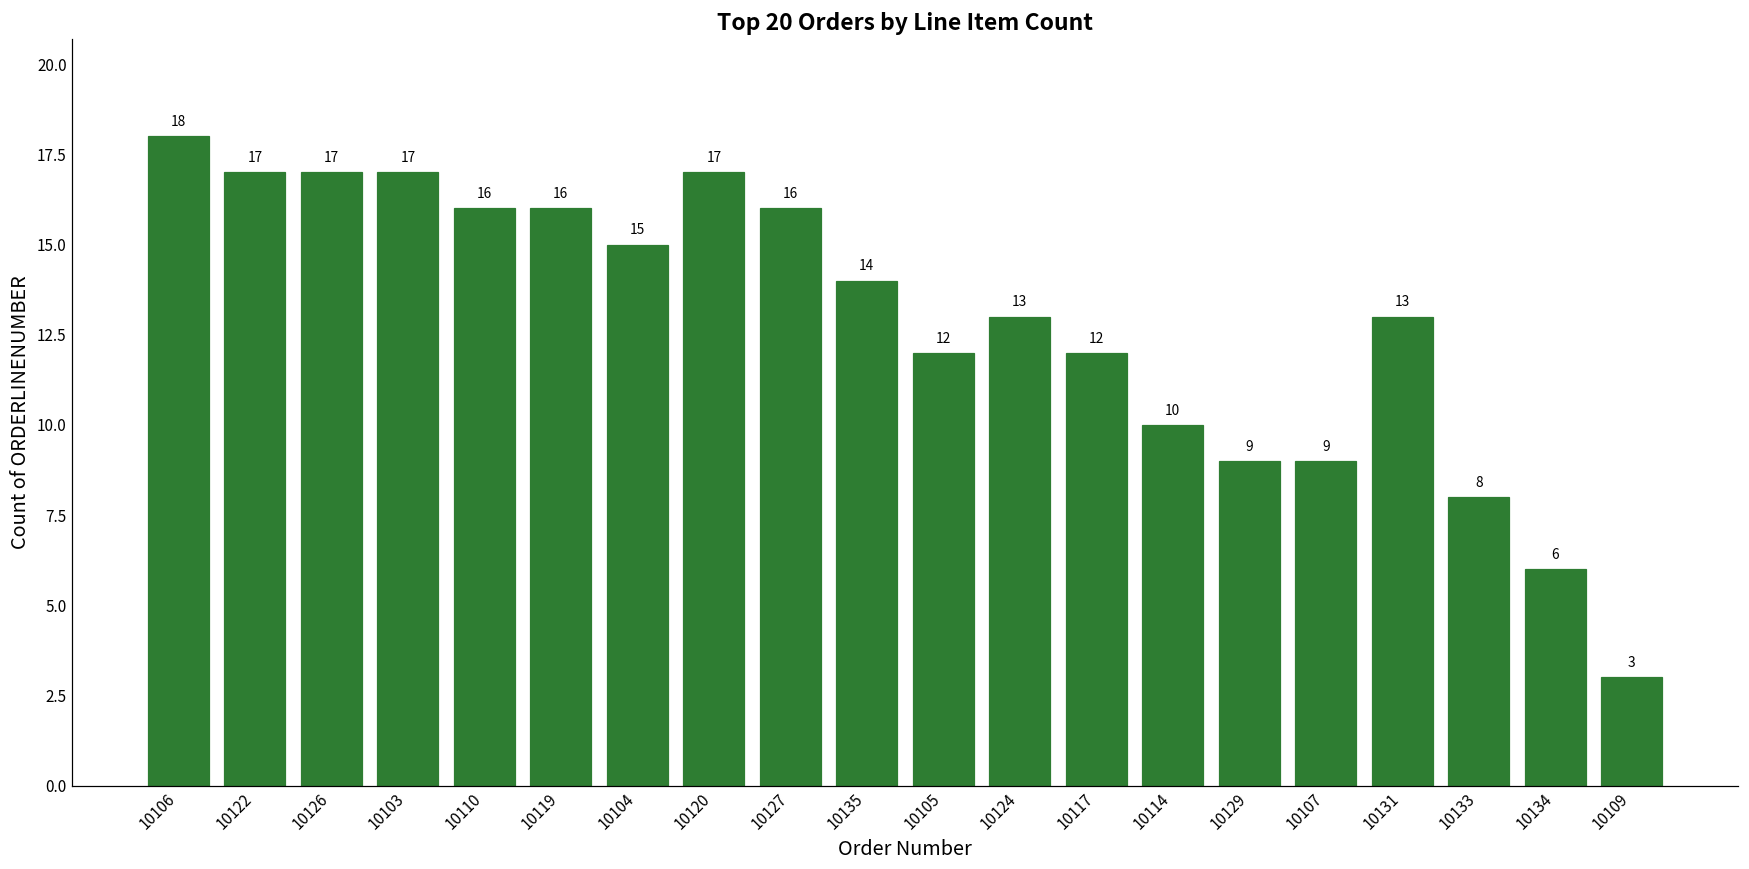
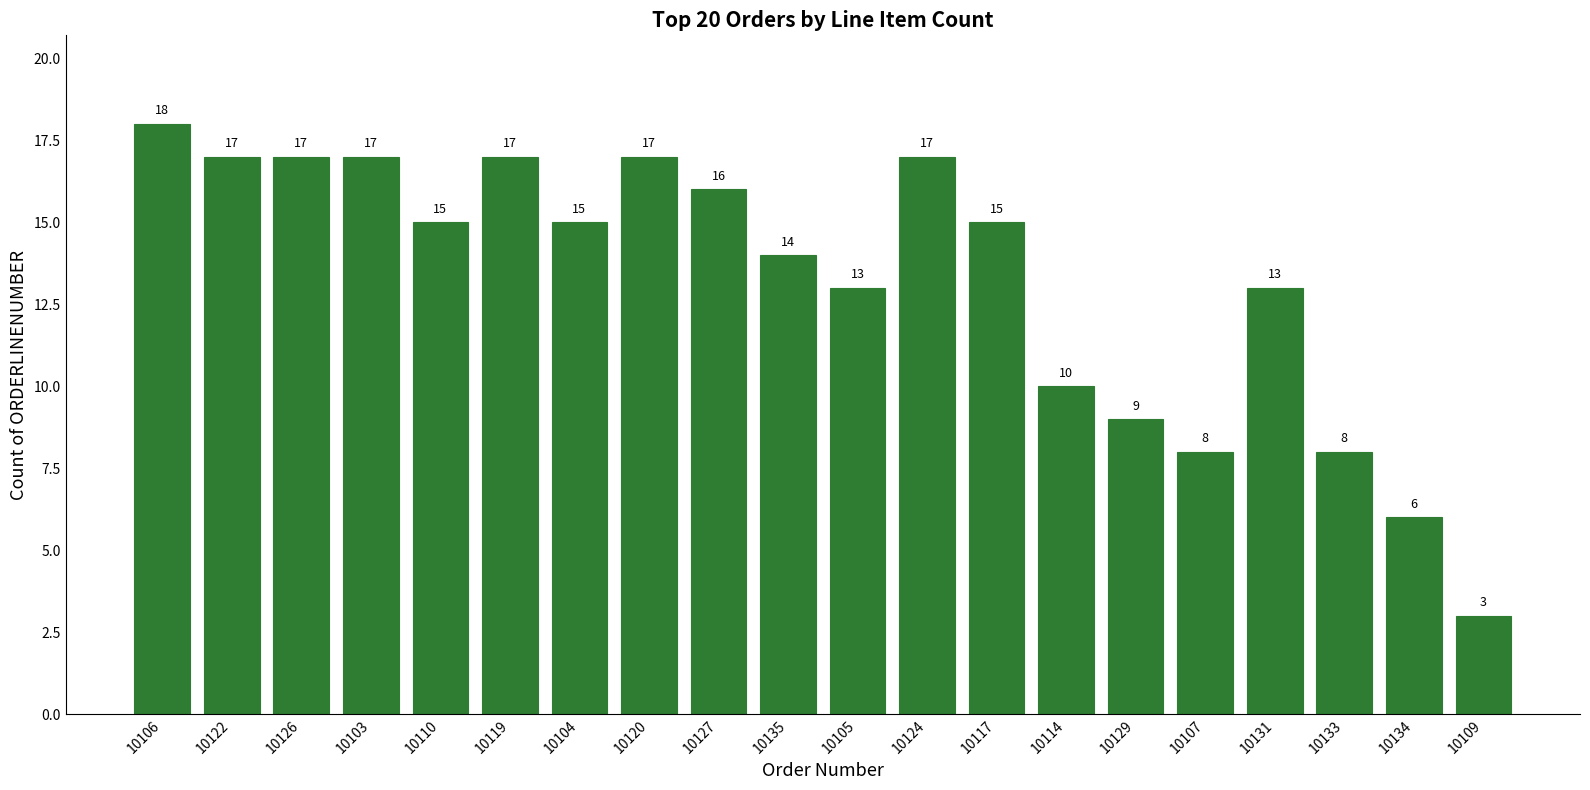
10110: 16 -> 15
10119: 16 -> 17
10105: 12 -> 13
10124: 13 -> 17
10117: 12 -> 15
10107: 9 -> 8
